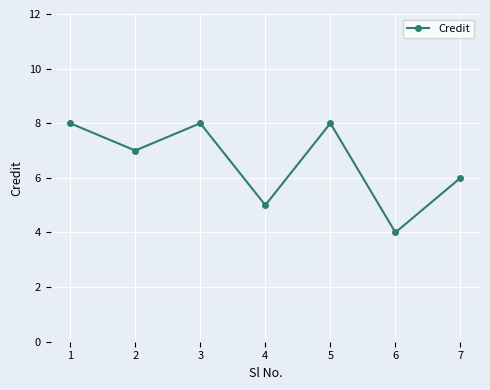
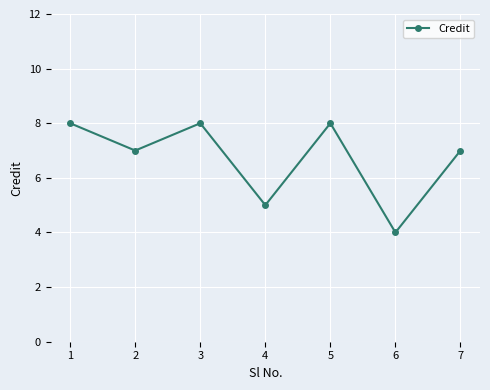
7: 6 -> 7
